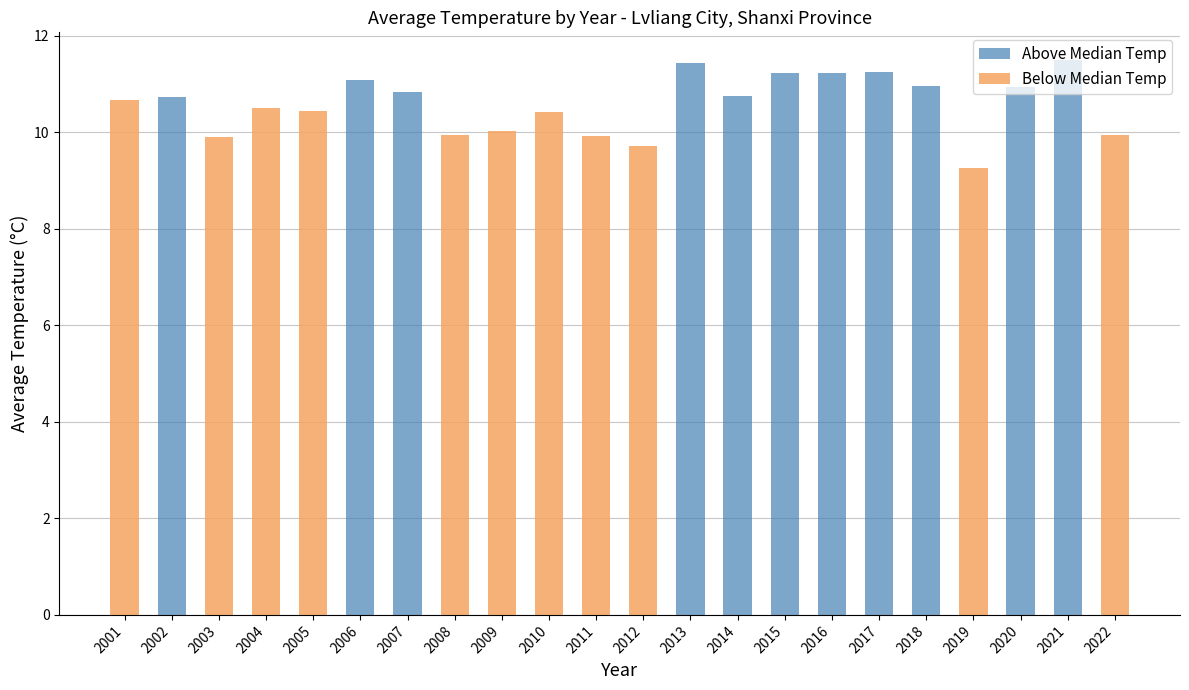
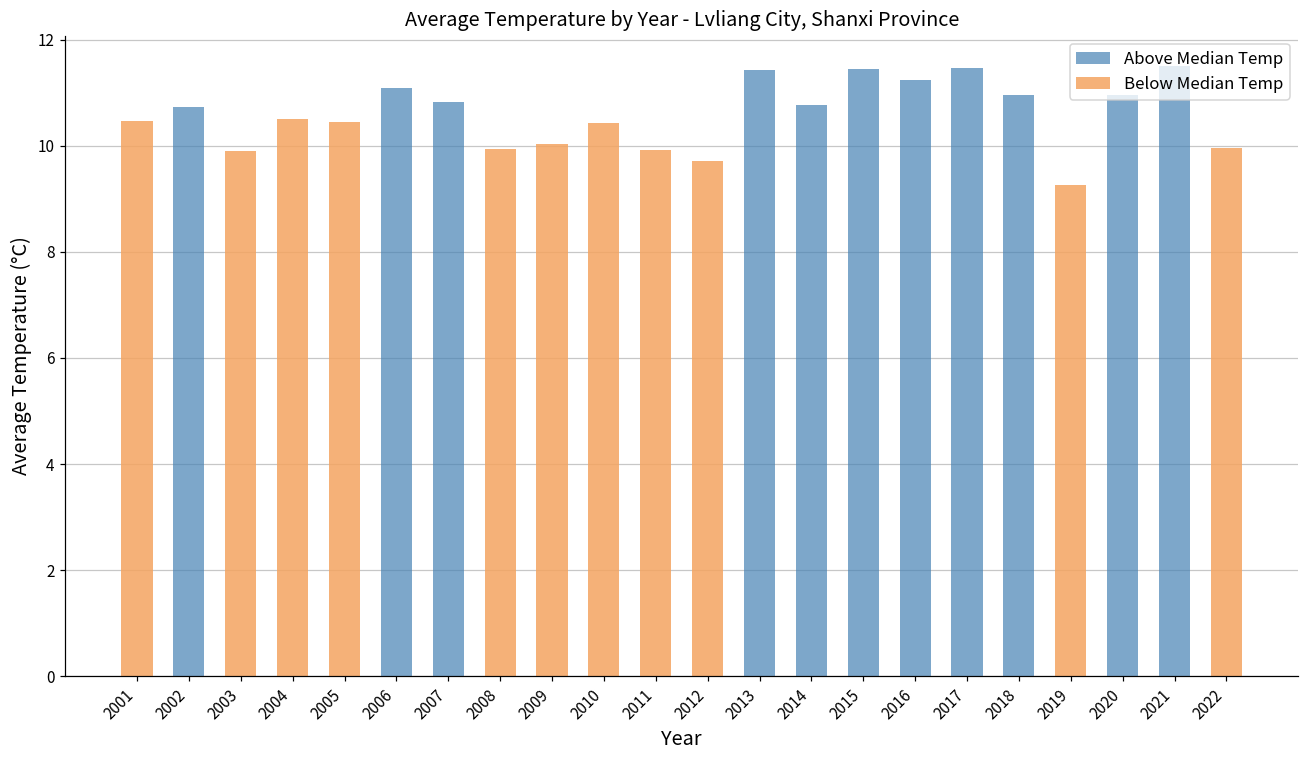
Below Median Temp, 2001: 10.7 -> 10.5
Above Median Temp, 2015: 11.2 -> 11.5
Above Median Temp, 2017: 11.3 -> 11.5
